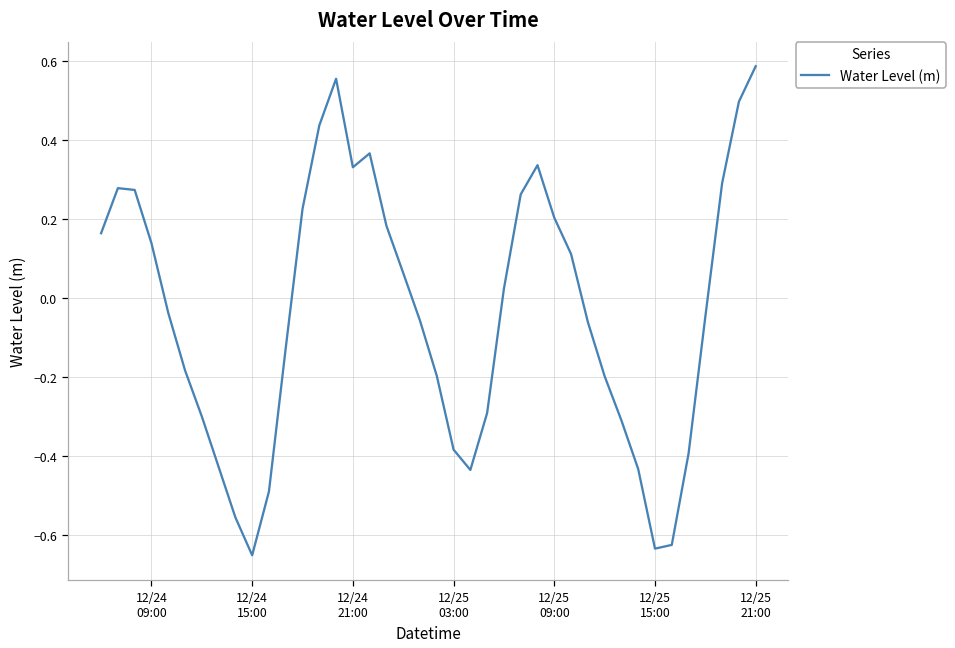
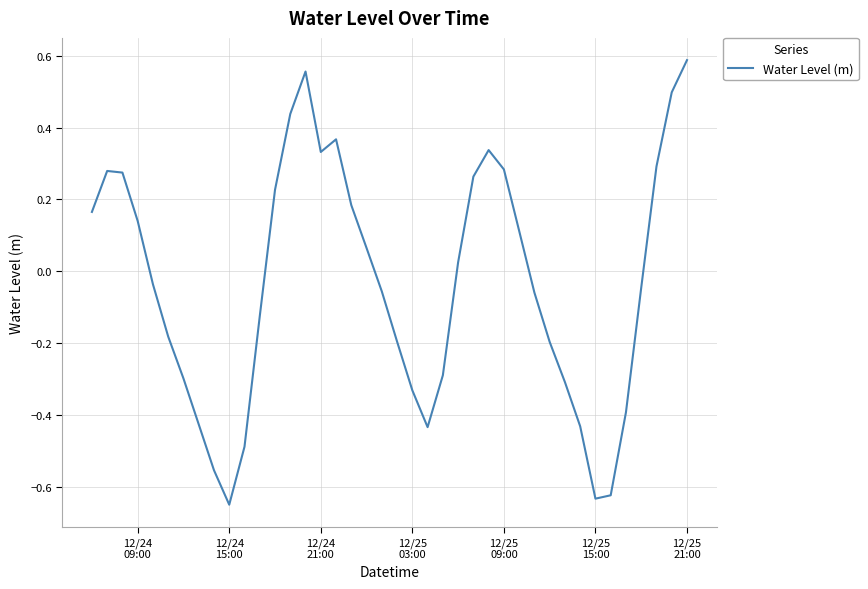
12/25 03:00: -0.38 -> -0.33
12/25 09:00: 0.20 -> 0.28
